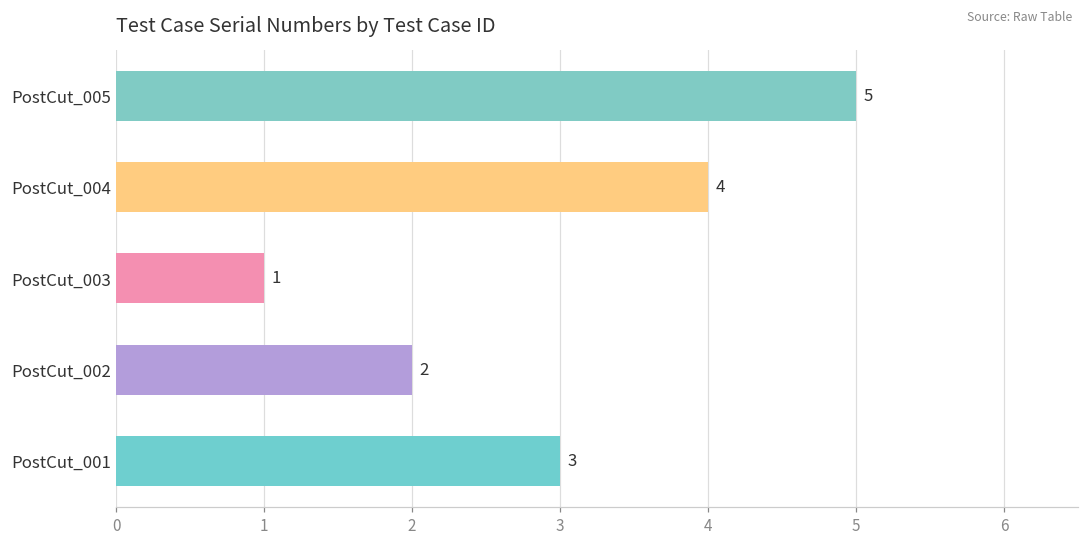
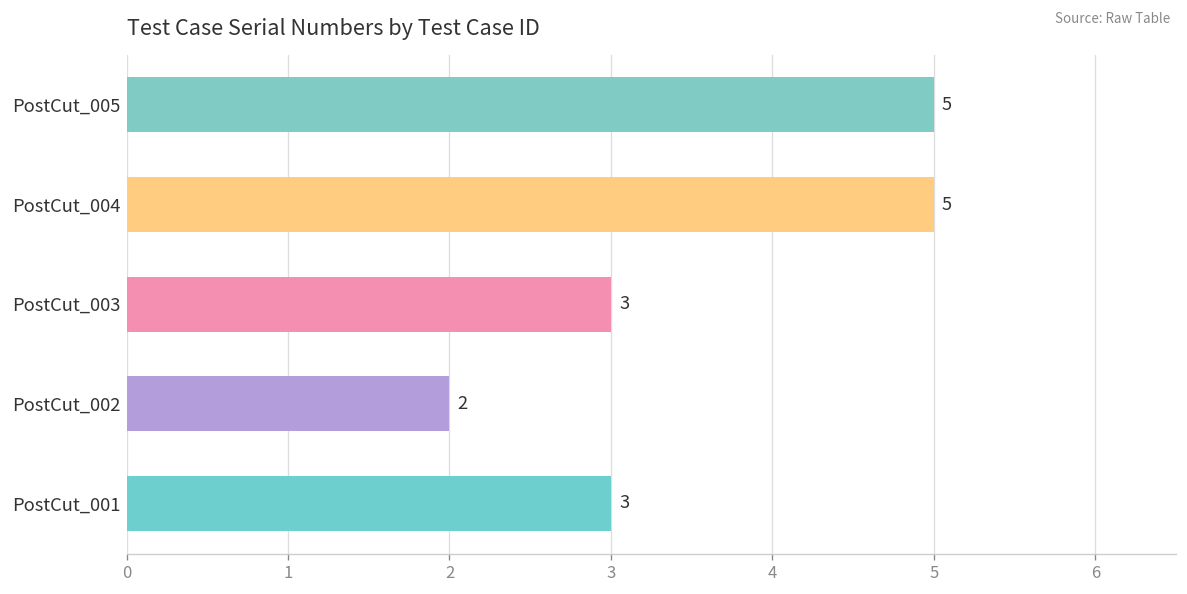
PostCut_004: 4 -> 5
PostCut_003: 1 -> 3
